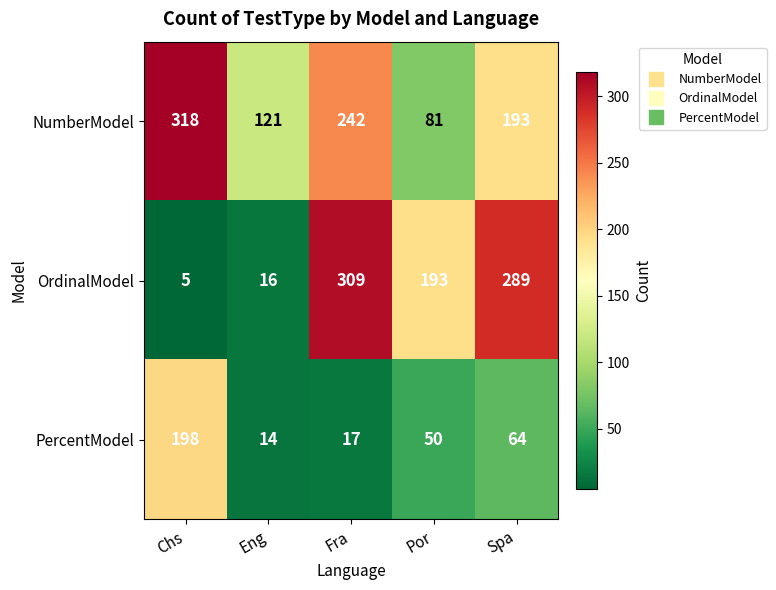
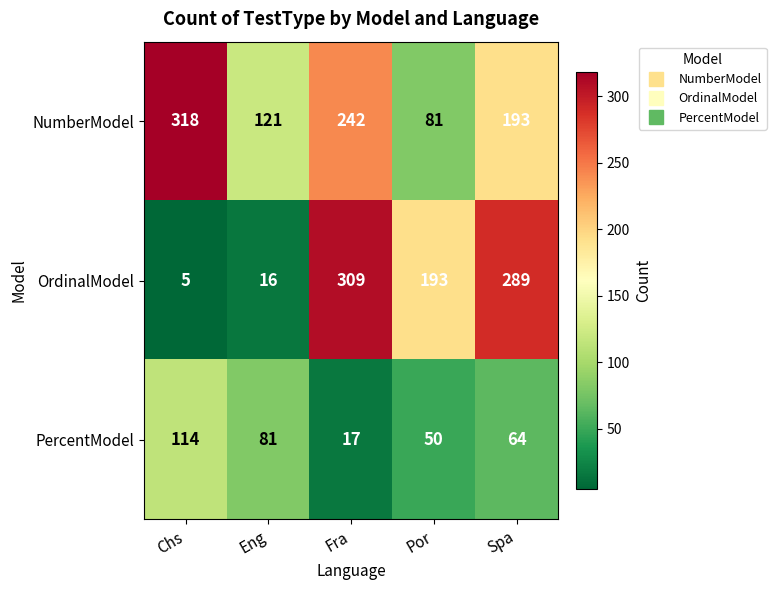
PercentModel, Chs: 198 -> 114
PercentModel, Eng: 14 -> 81
